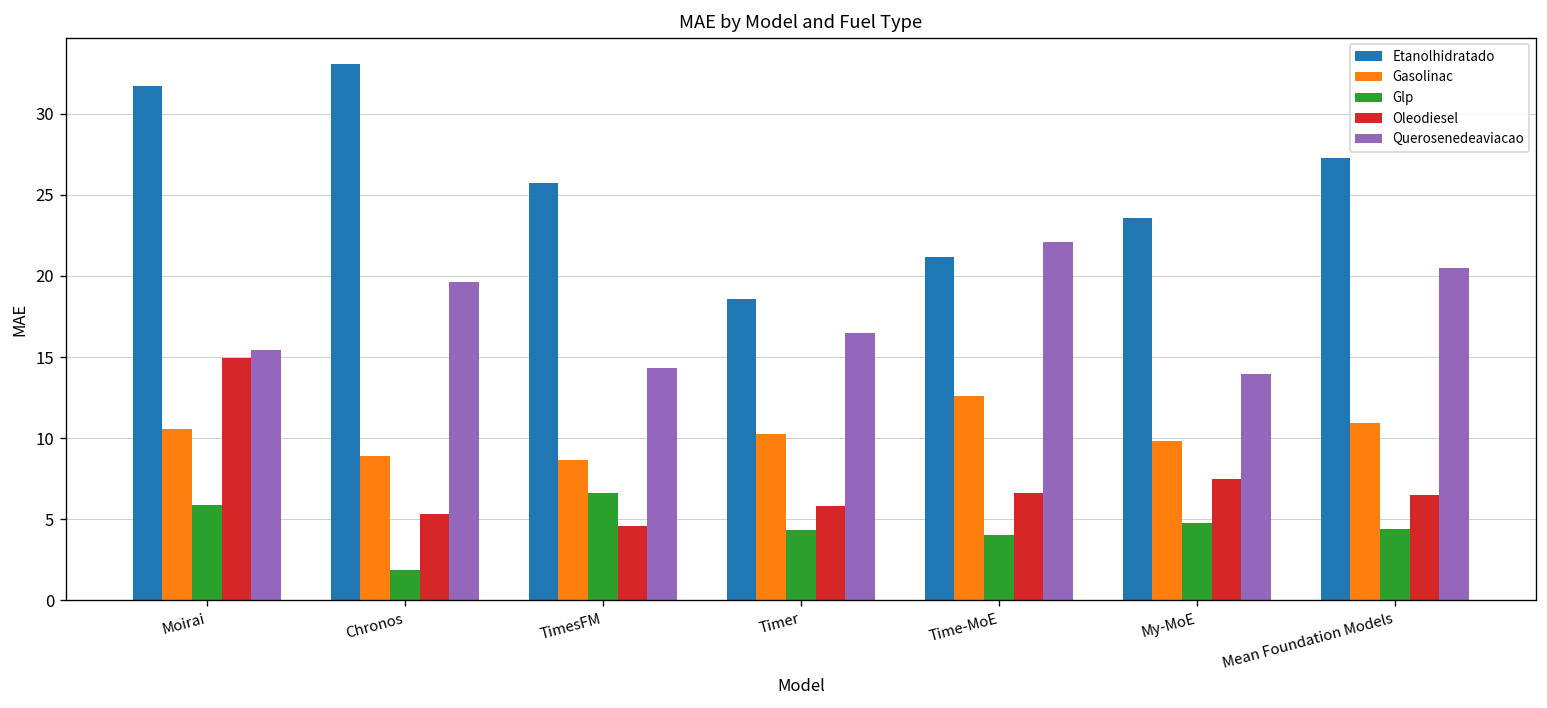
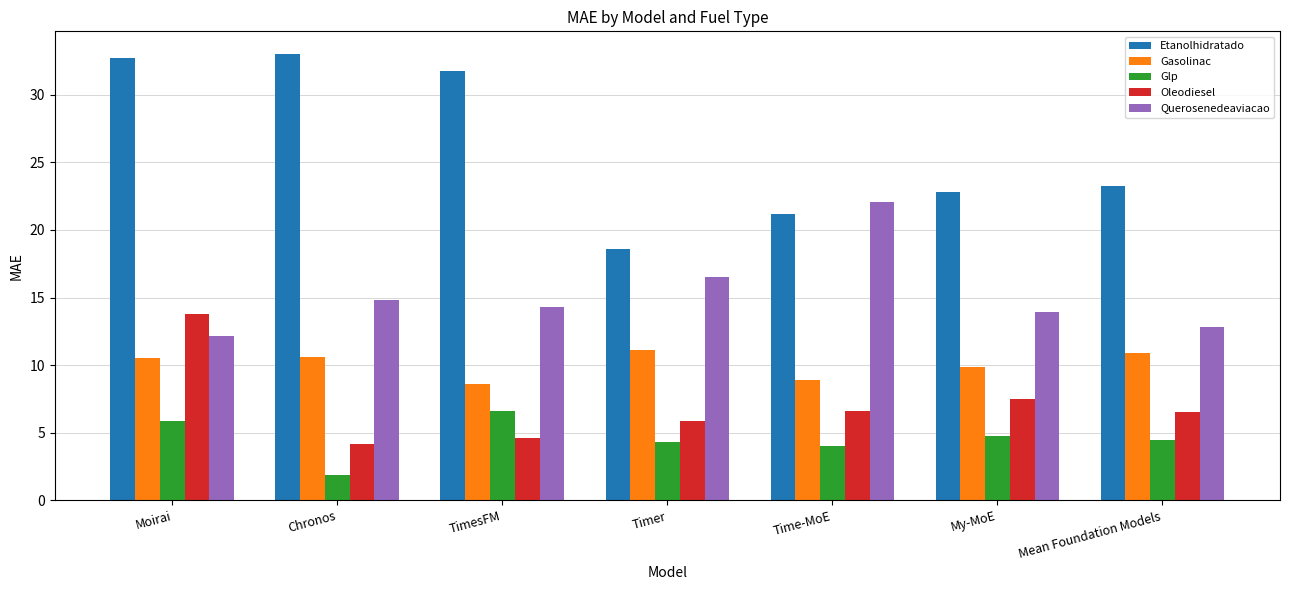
Etanolhidratado, Moirai: 31.7 -> 32.7
Oleodiesel, Moirai: 14.9 -> 13.8
Querosenedeaviacao, Moirai: 15.5 -> 12.2
Gasolinac, Chronos: 8.9 -> 10.6
Oleodiesel, Chronos: 5.3 -> 4.2
Querosenedeaviacao, Chronos: 19.6 -> 14.8
Etanolhidratado, TimesFM: 25.7 -> 31.8
Gasolinac, Timer: 10.2 -> 11.1
Gasolinac, Time-MoE: 12.6 -> 8.9
Etanolhidratado, My-MoE: 23.6 -> 22.8
Etanolhidratado, Mean Foundation Models: 27.3 -> 23.3
Querosenedeaviacao, Mean Foundation Models: 20.5 -> 12.8
